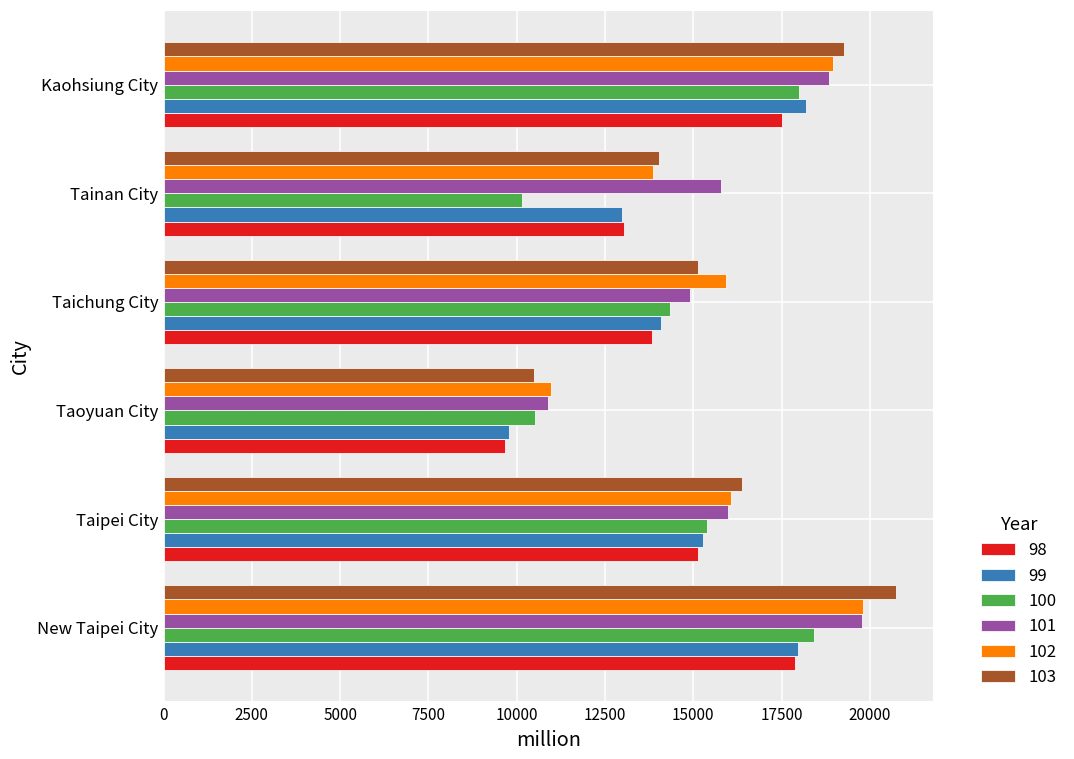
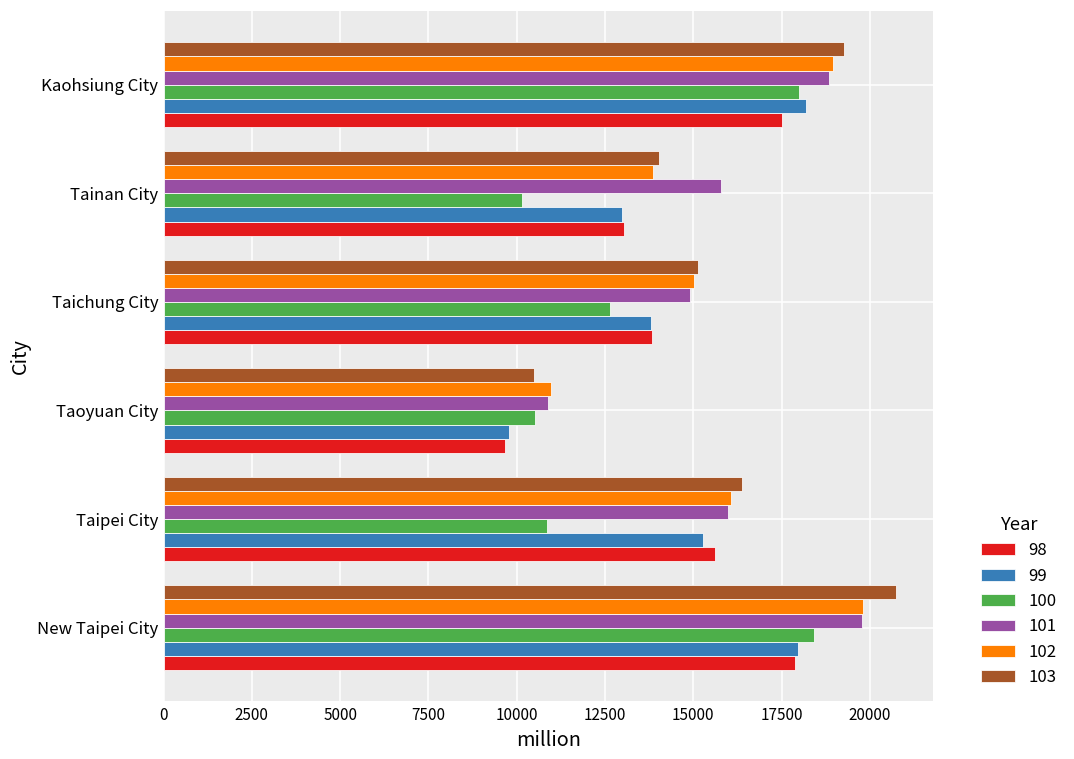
102, Taichung City: 15900 -> 15000
100, Taichung City: 14300 -> 12600
99, Taichung City: 14100 -> 13800
100, Taipei City: 15400 -> 10900
98, Taipei City: 15100 -> 15600
